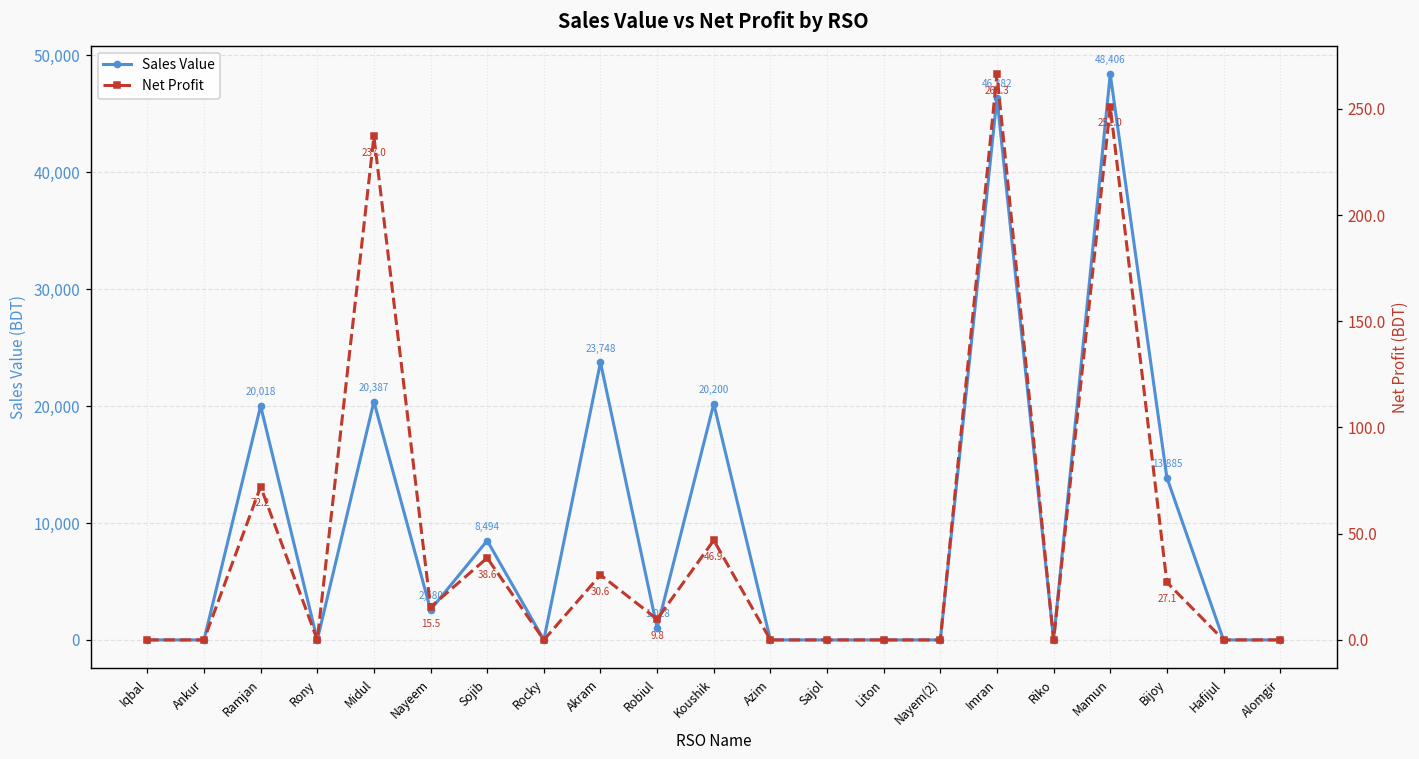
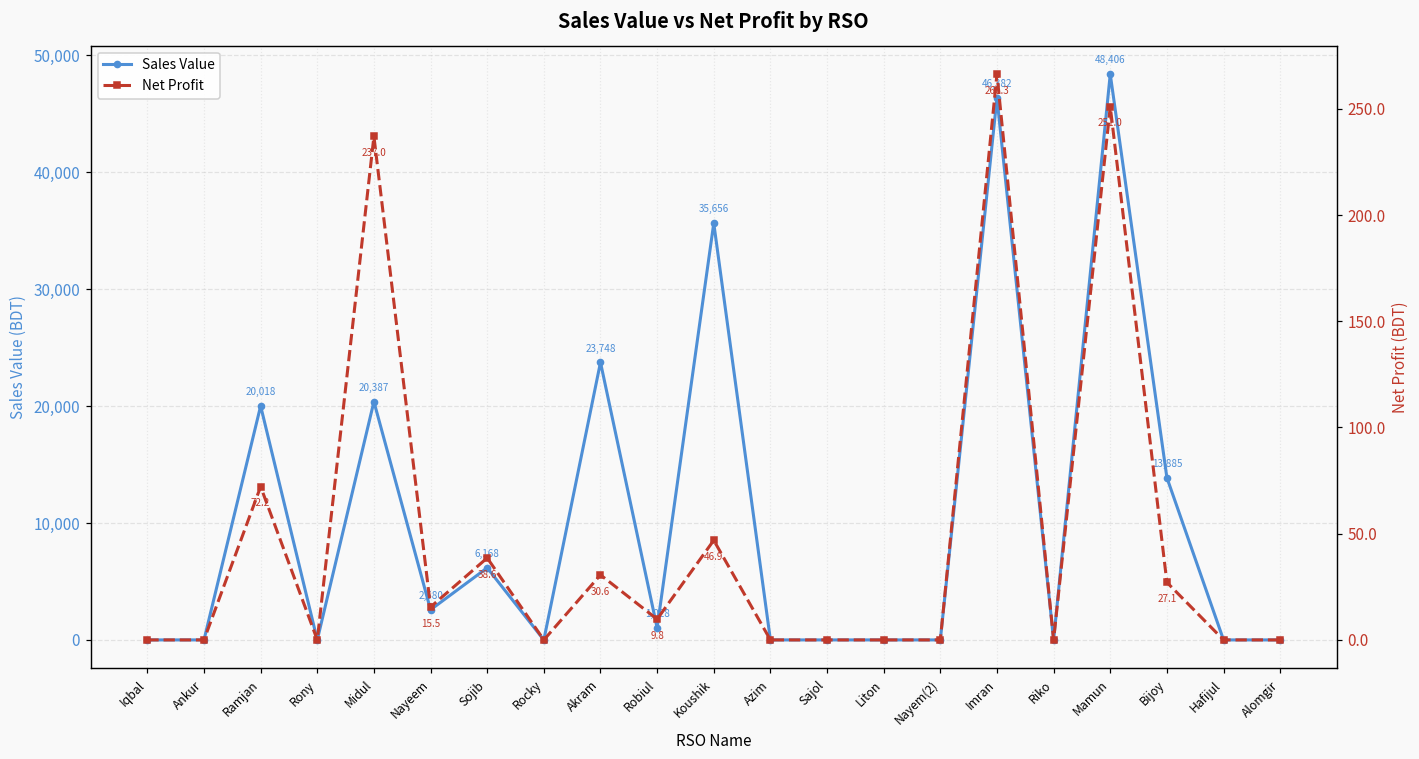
Sales Value, Sojib: 8,494 -> 6,168
Sales Value, Koushik: 20,200 -> 35,656
